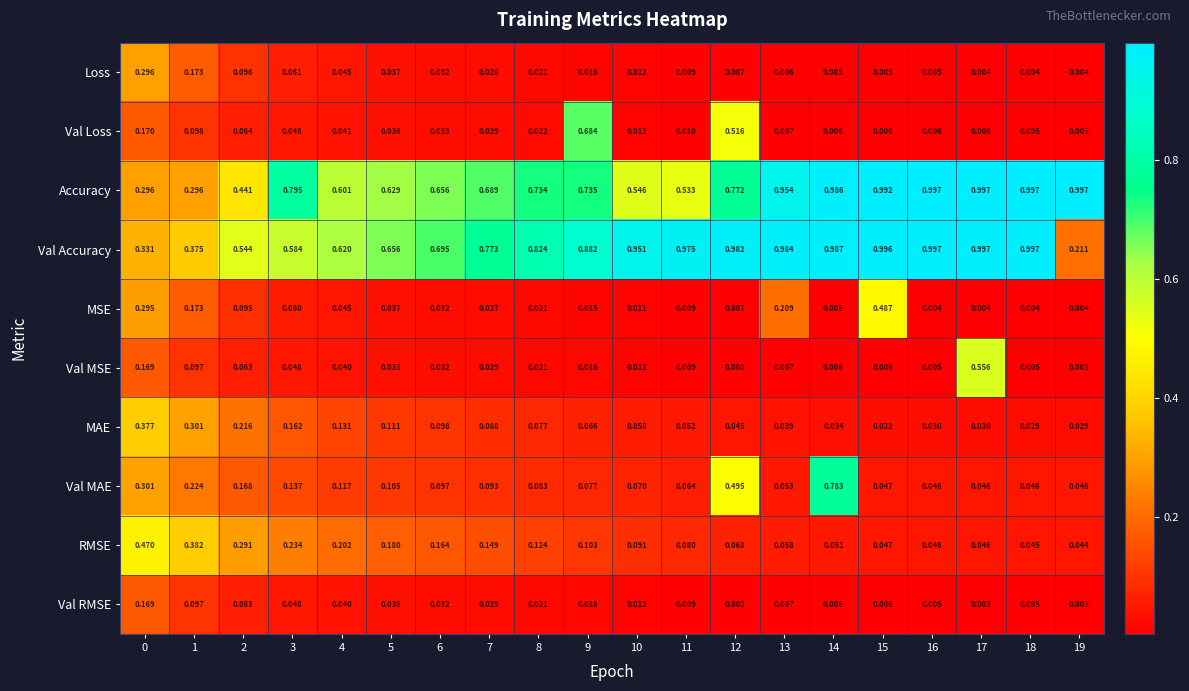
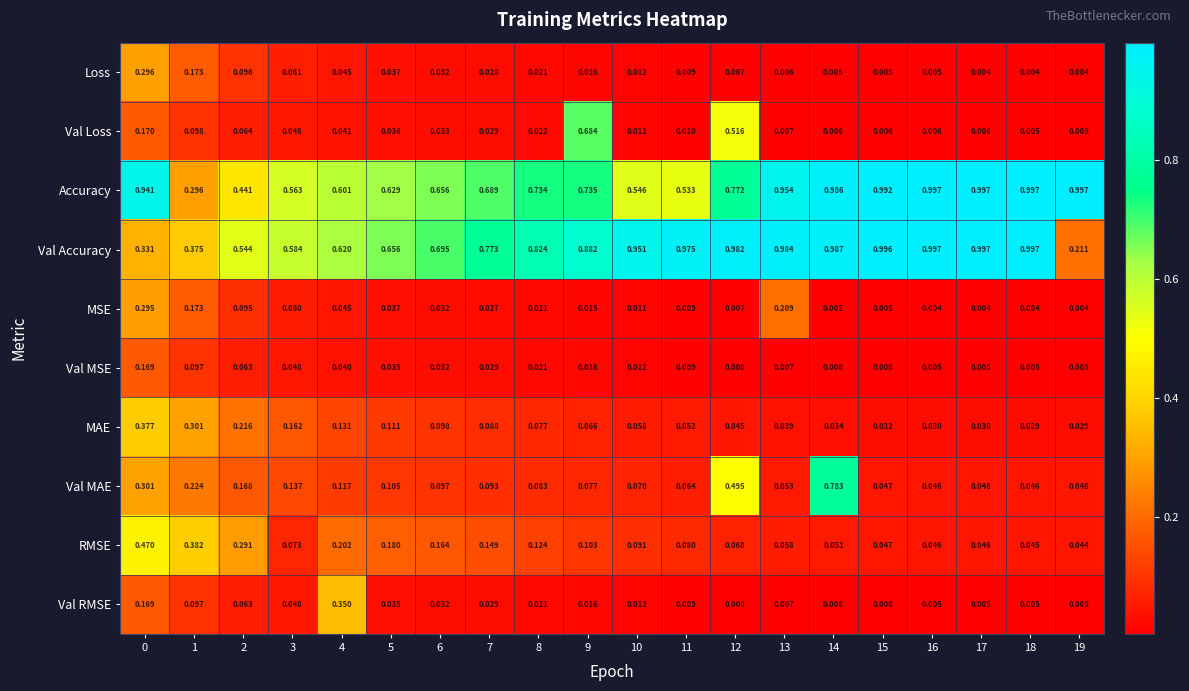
Accuracy, 0: 0.296 -> 0.941
Accuracy, 3: 0.795 -> 0.563
MSE, 15: 0.487 -> 0.005
Val MSE, 17: 0.556 -> 0.005
RMSE, 3: 0.234 -> 0.073
Val RMSE, 4: 0.040 -> 0.350
